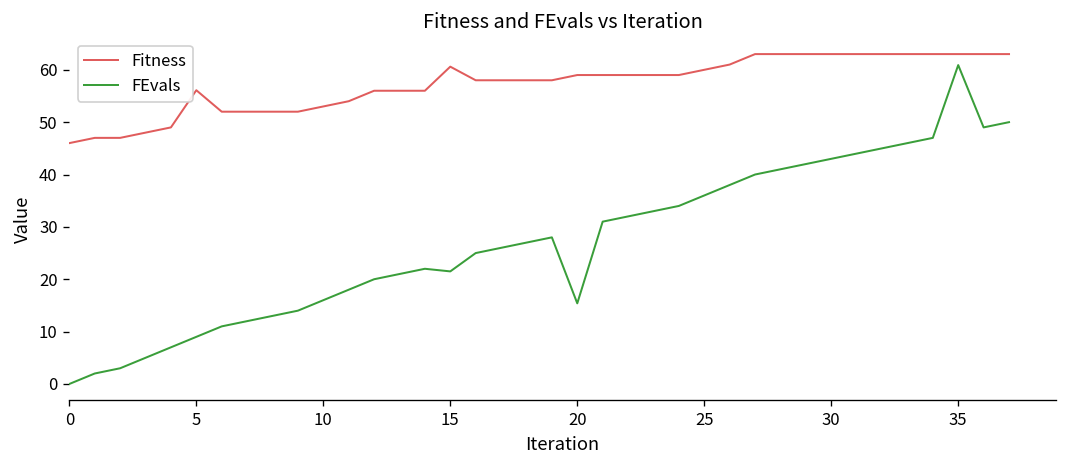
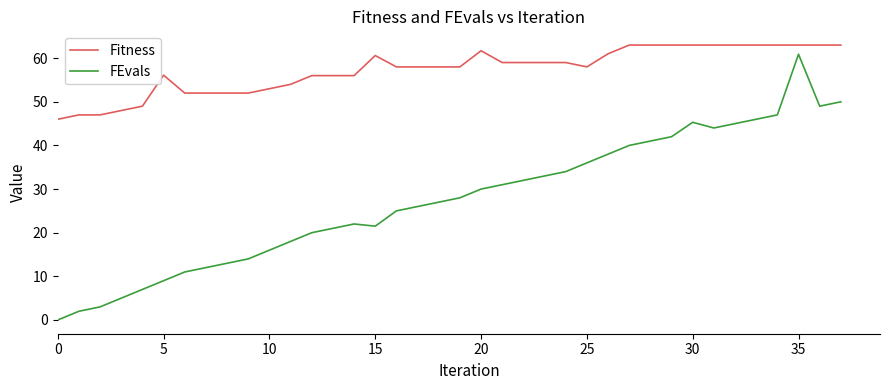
Fitness, 20: 59 -> 62
FEvals, 20: 15 -> 30
Fitness, 25: 60 -> 58
FEvals, 30: 43 -> 45
